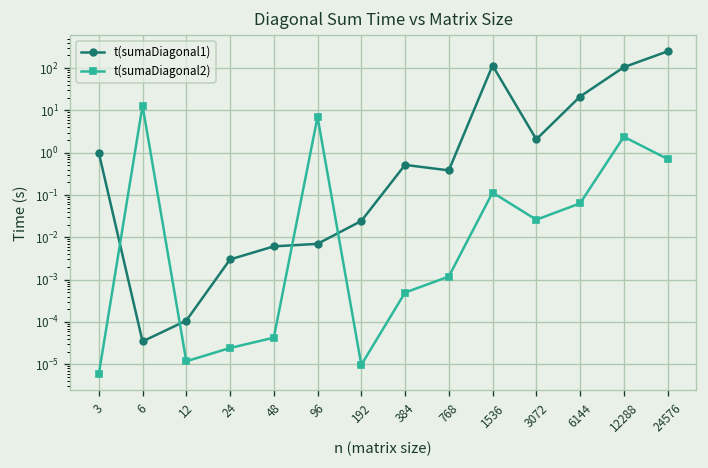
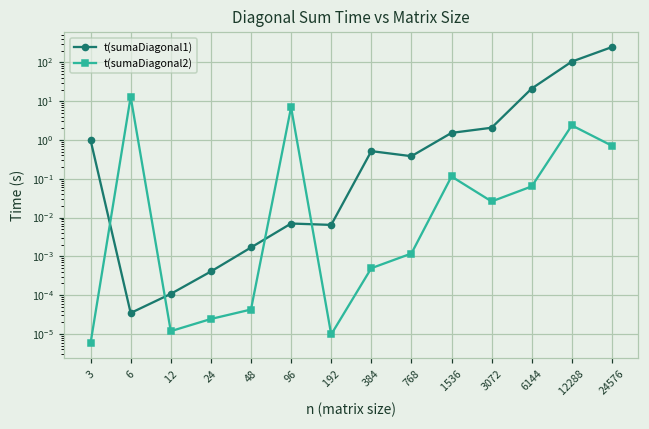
t(sumaDiagonal1), 24: 0.003 -> 0.0004
t(sumaDiagonal1), 48: 0.006 -> 0.002
t(sumaDiagonal1), 192: 0.02 -> 0.006
t(sumaDiagonal1), 1536: 120 -> 1.5
